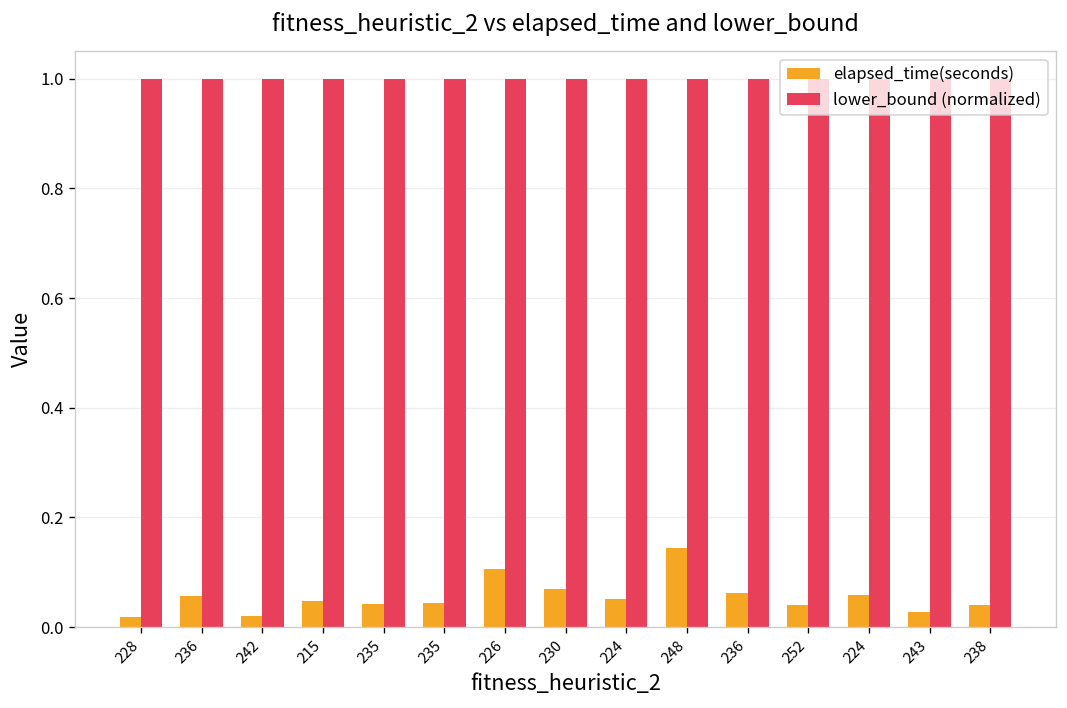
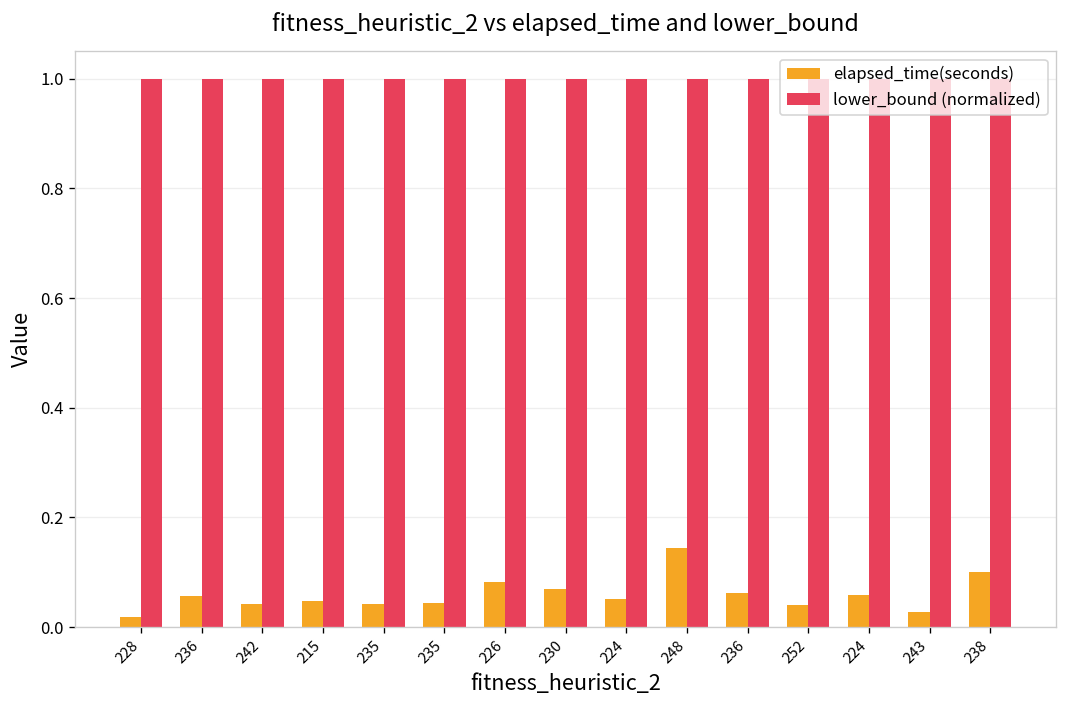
elapsed_time(seconds), 242: 0.02 -> 0.04
elapsed_time(seconds), 226: 0.11 -> 0.08
elapsed_time(seconds), 238: 0.04 -> 0.10
